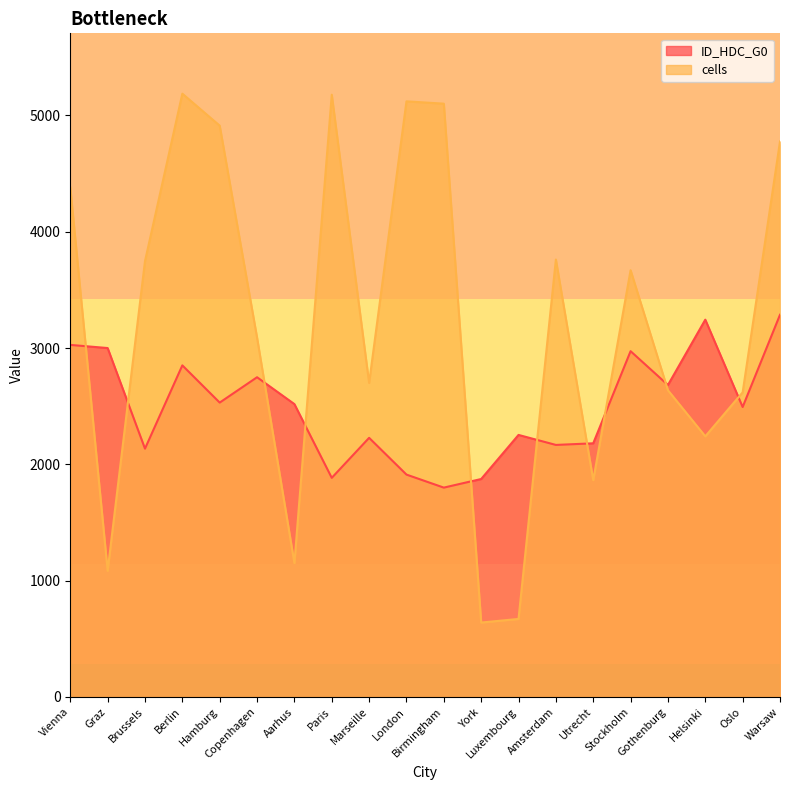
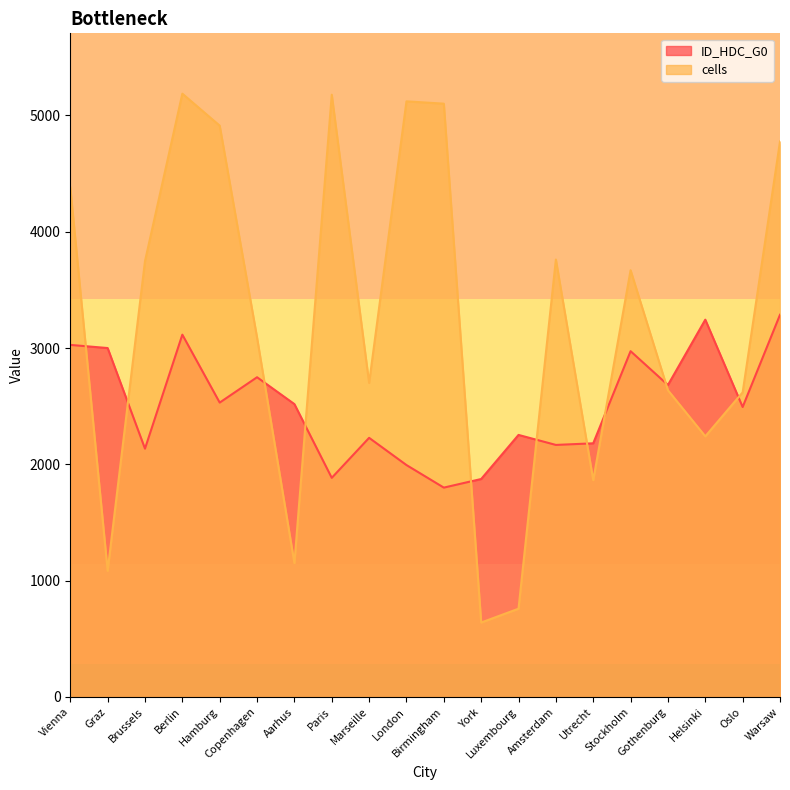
ID_HDC_G0, Berlin: 2850 -> 3120
ID_HDC_G0, London: 1910 -> 1990
cells, Luxembourg: 670 -> 760
